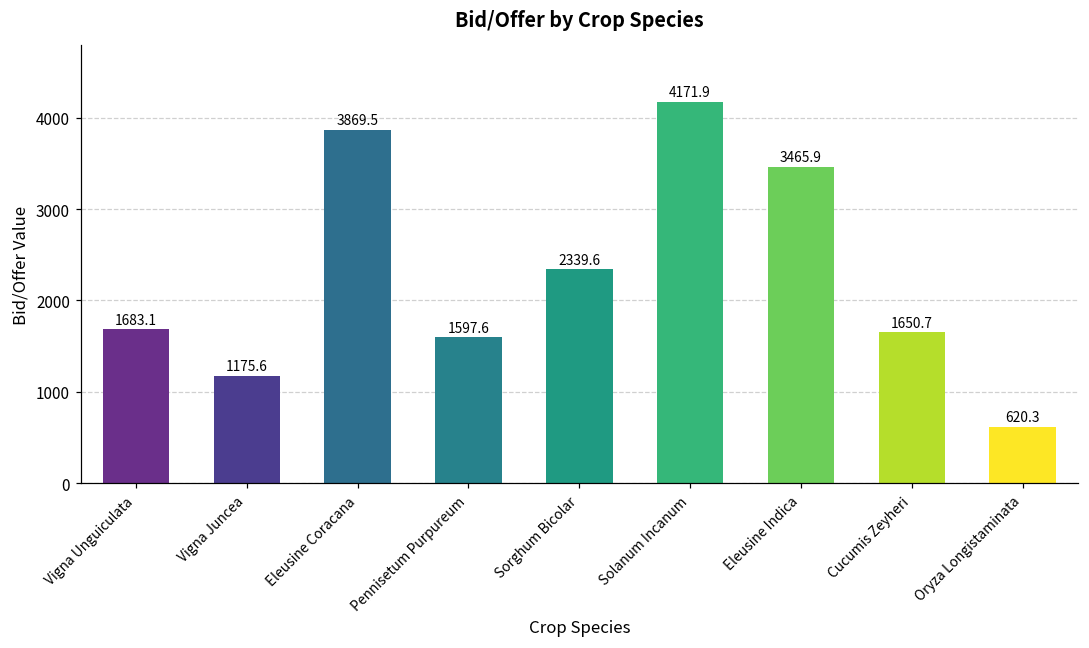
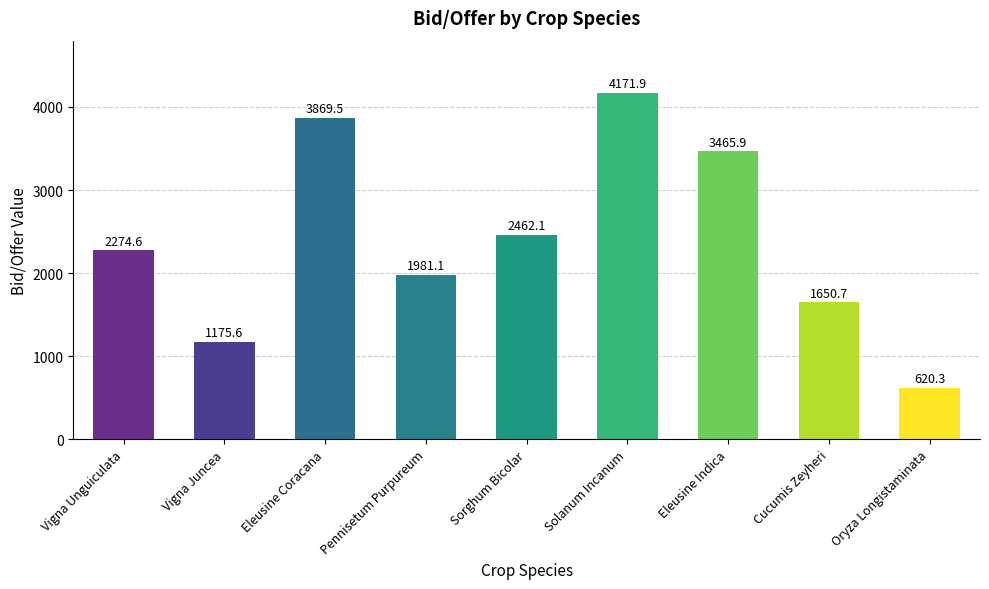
Vigna Unguiculata: 1683.1 -> 2274.6
Pennisetum Purpureum: 1597.6 -> 1981.1
Sorghum Bicolar: 2339.6 -> 2462.1
